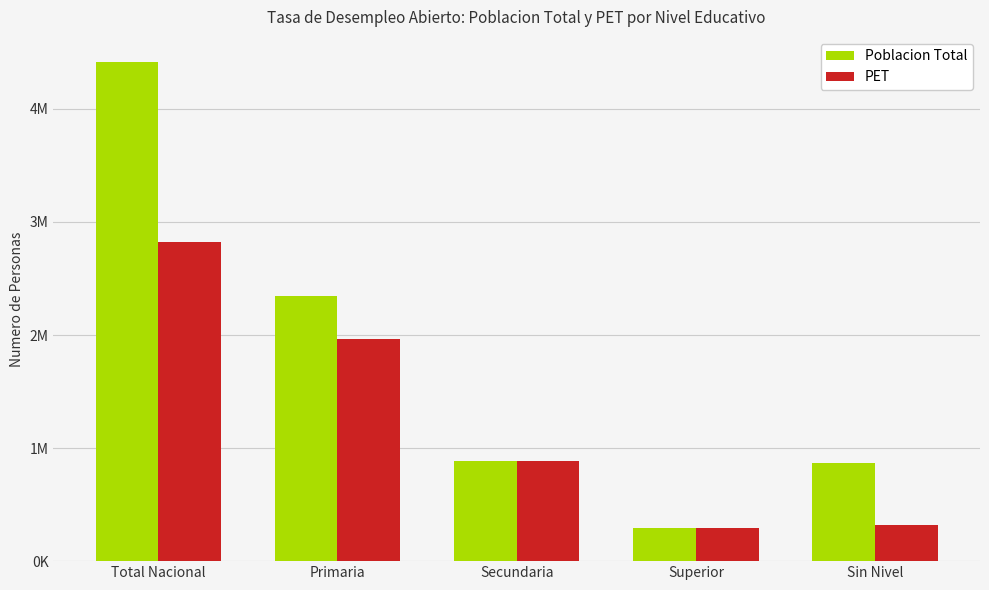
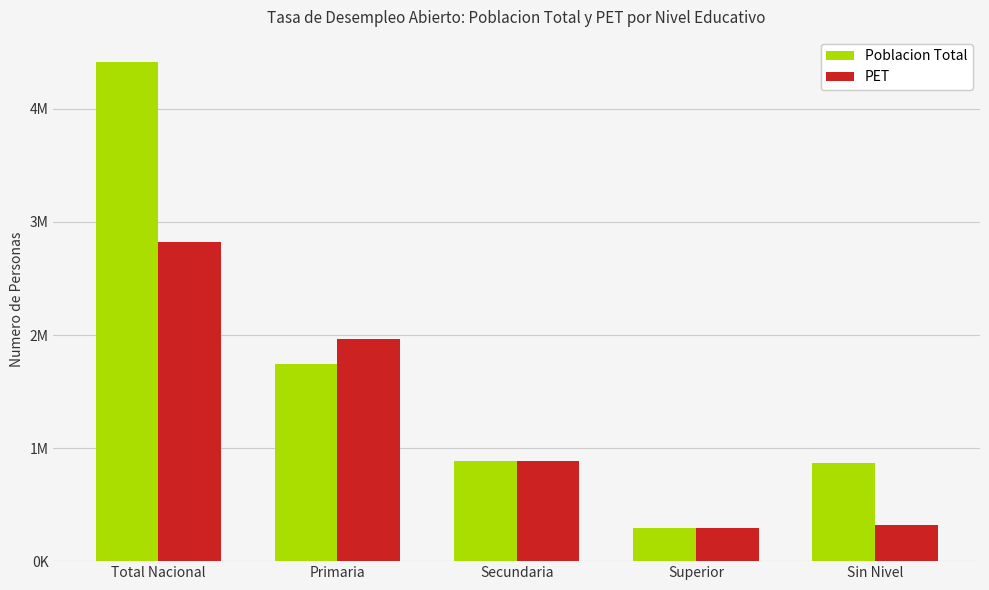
Poblacion Total, Primaria: 2340000 -> 1740000
